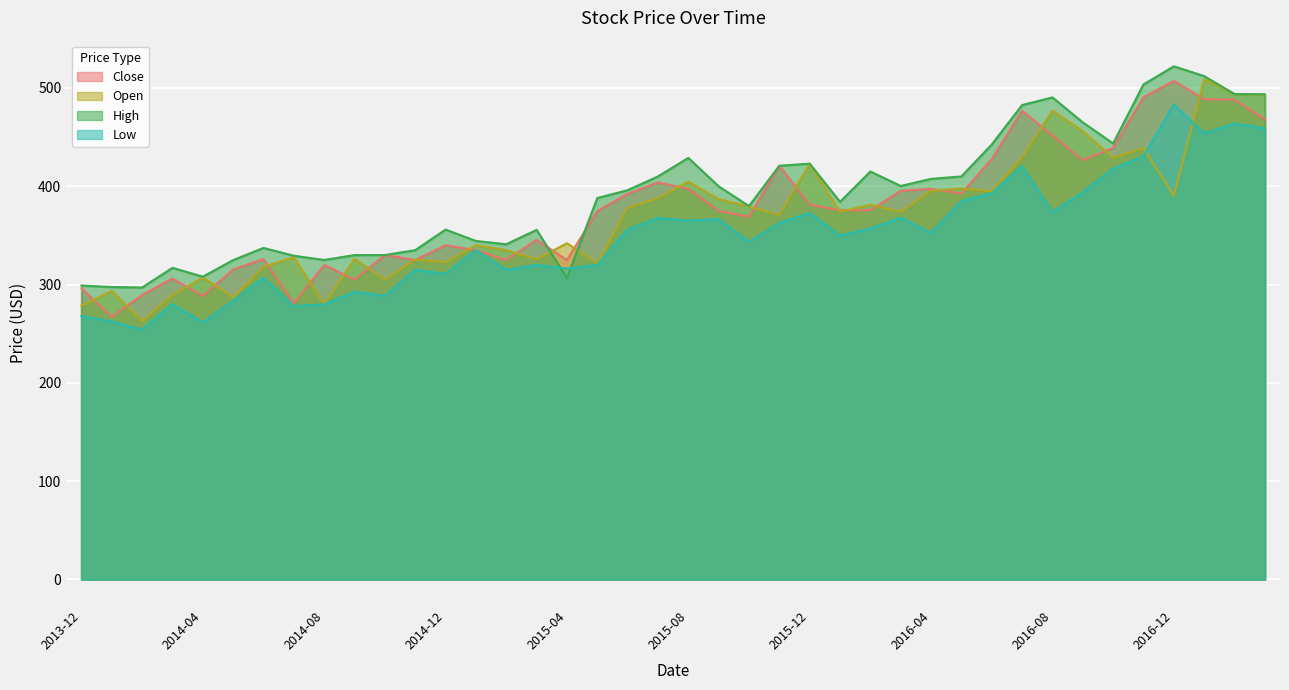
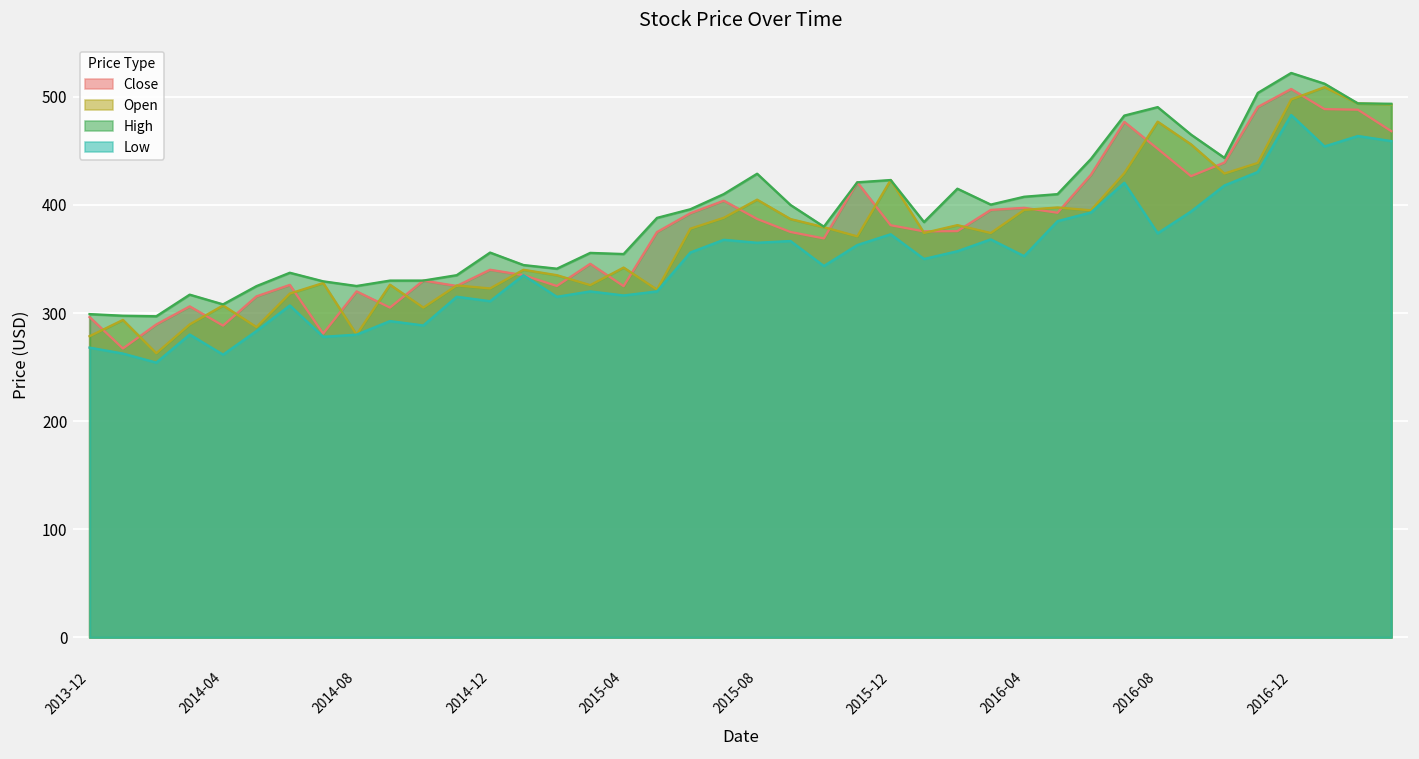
High, 2015-04: 310 -> 350
Close, 2015-08: 400 -> 390
Open, 2016-12: 390 -> 500
